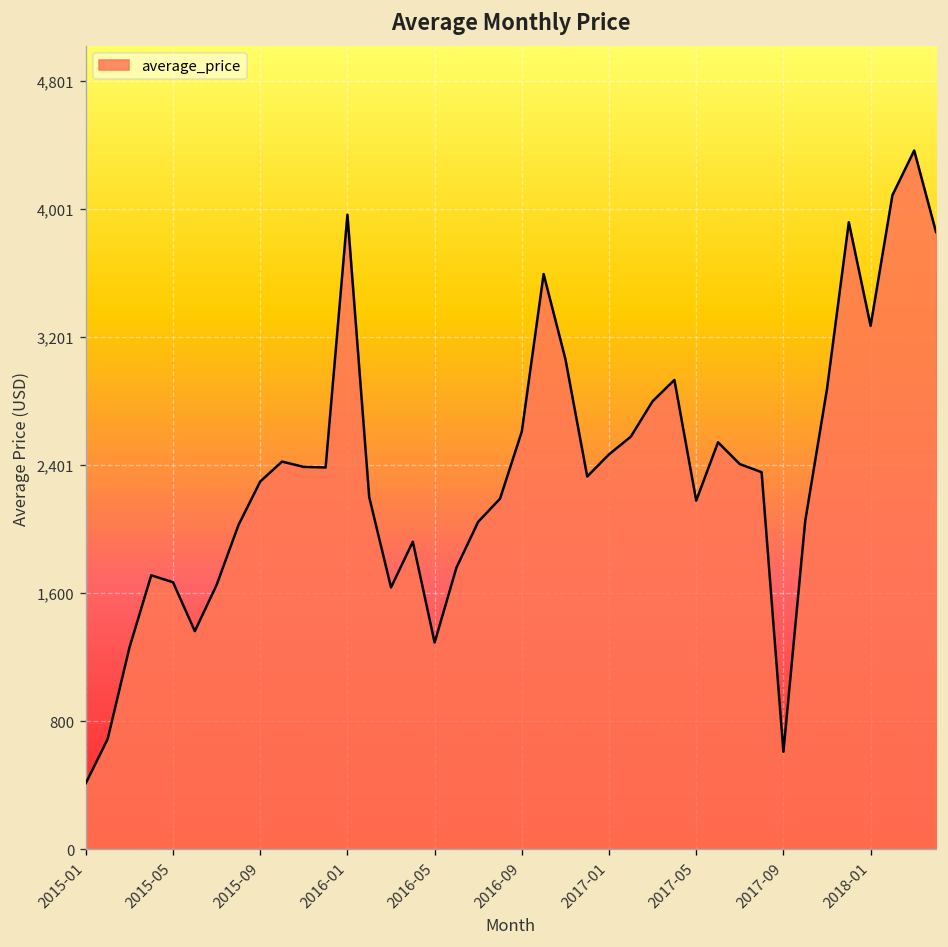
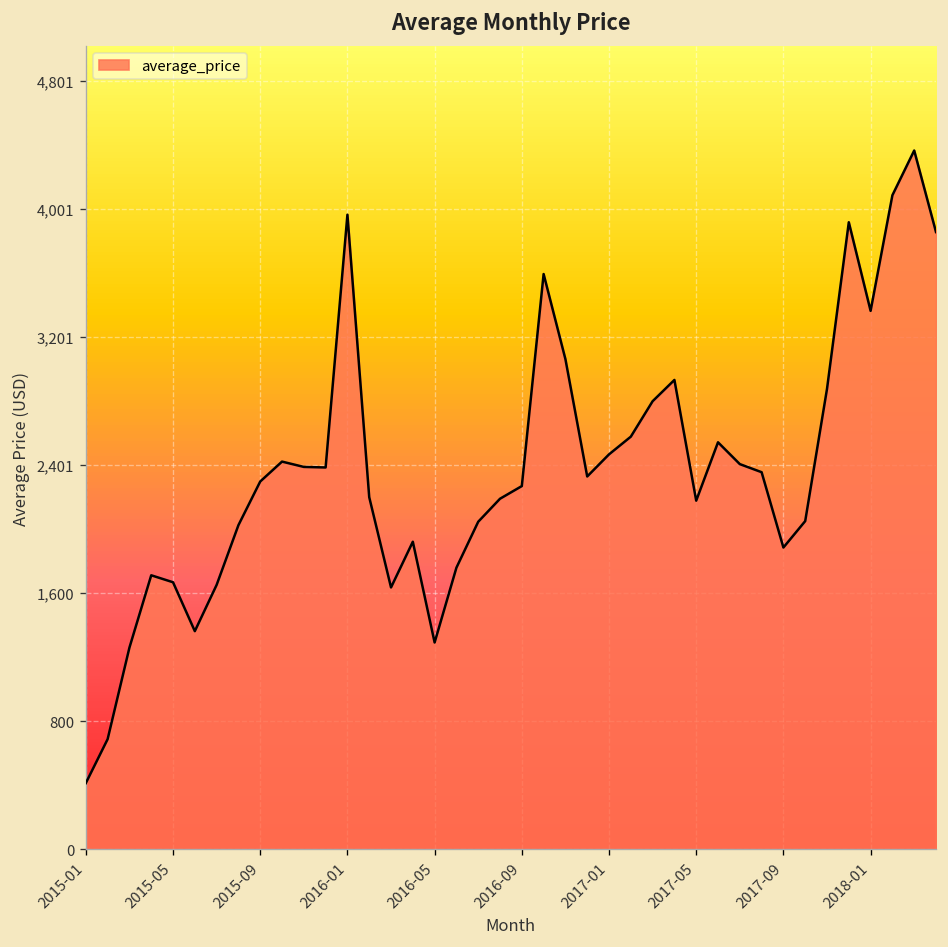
2016-09: 2,610 -> 2,270
2017-09: 610 -> 1,890
2018-01: 3,270 -> 3,360
